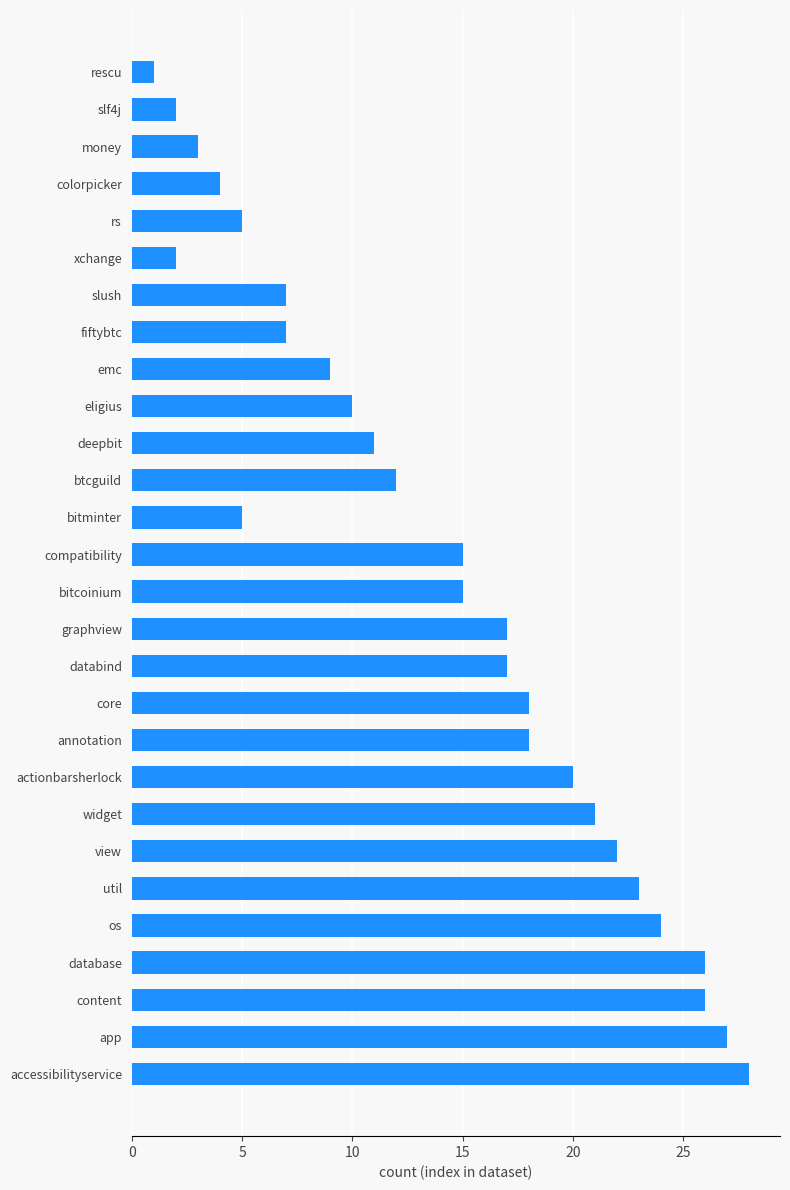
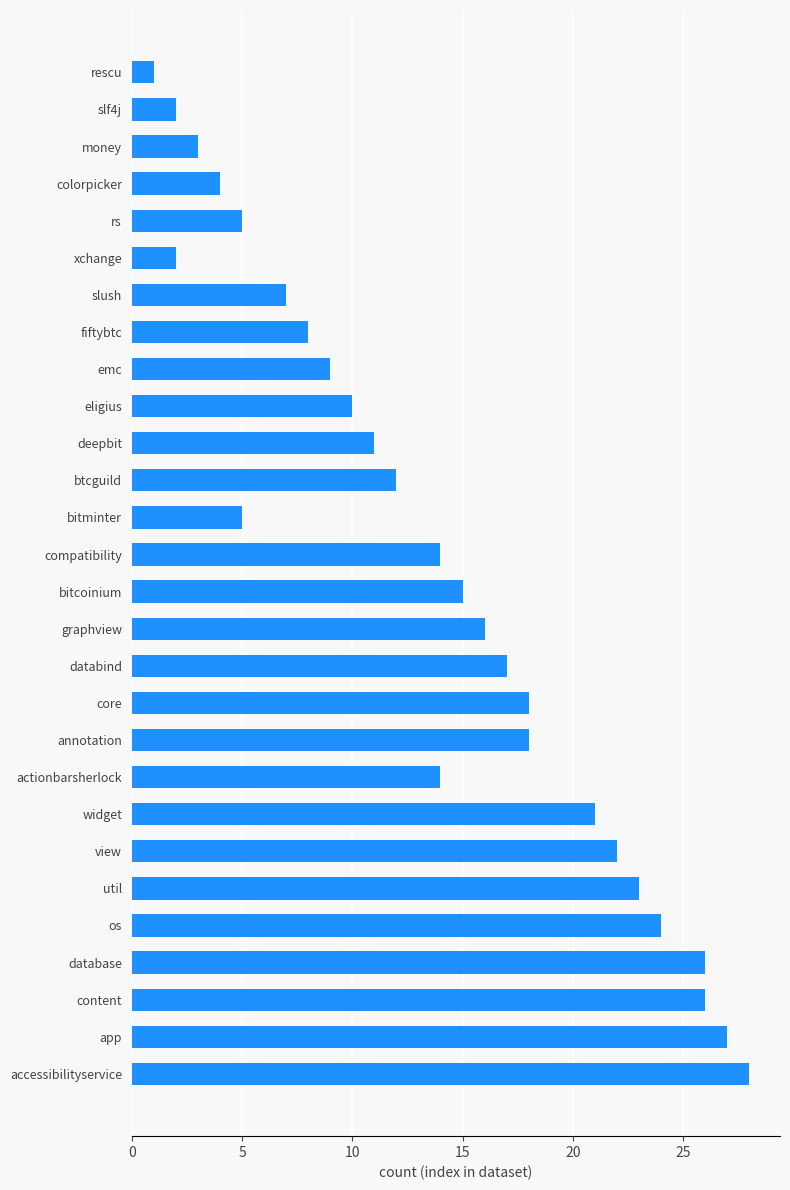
fiftybtc: 7 -> 8
compatibility: 15 -> 14
graphview: 17 -> 16
actionbarsherlock: 20 -> 14
